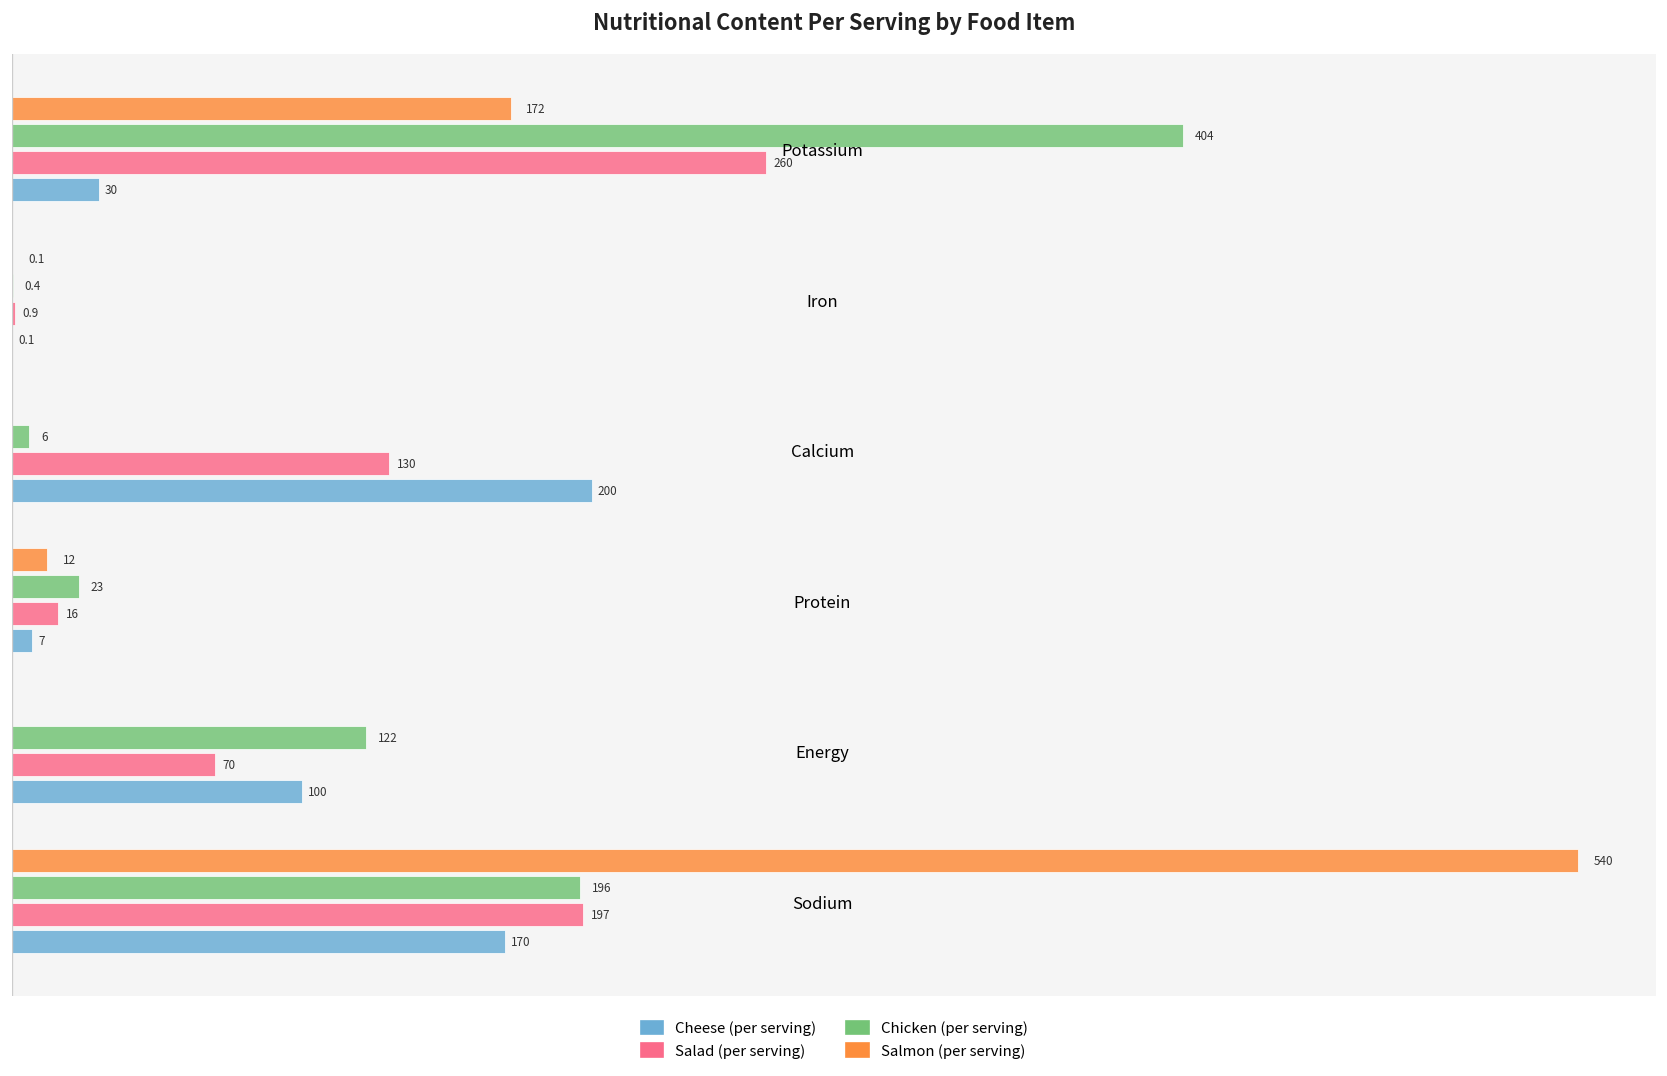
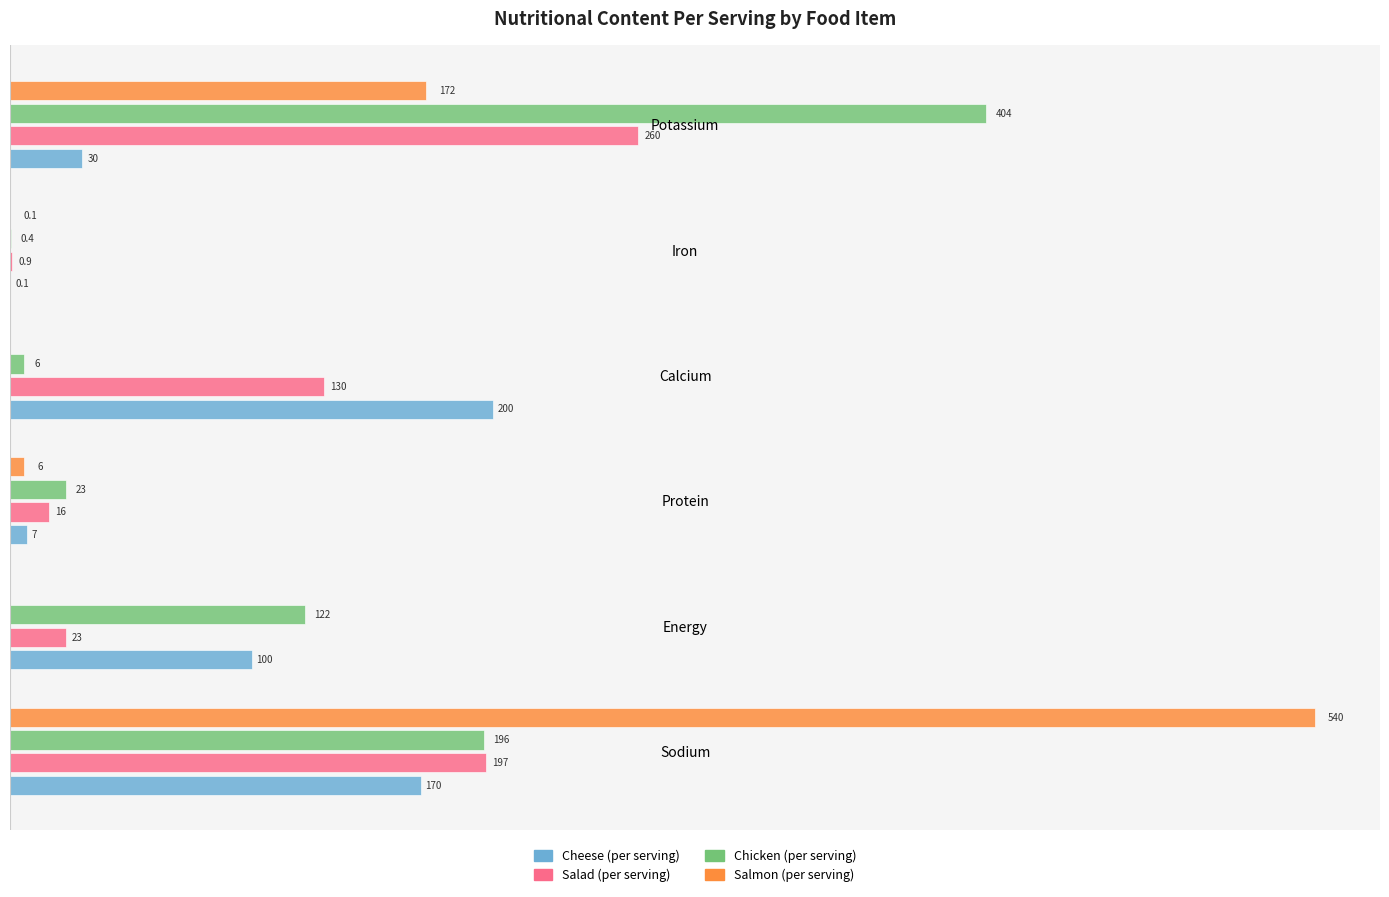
Salmon (per serving), Protein: 12 -> 6
Salad (per serving), Energy: 70 -> 23
